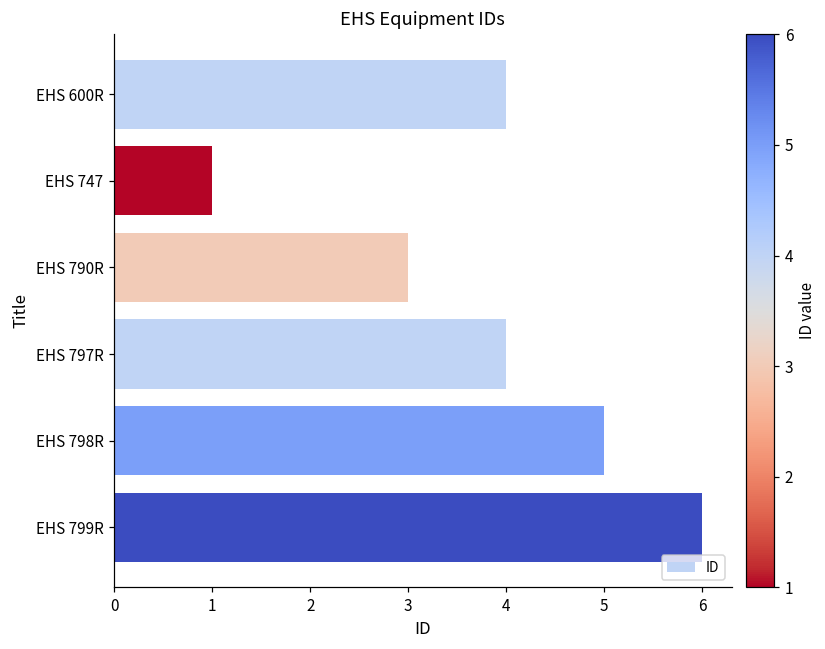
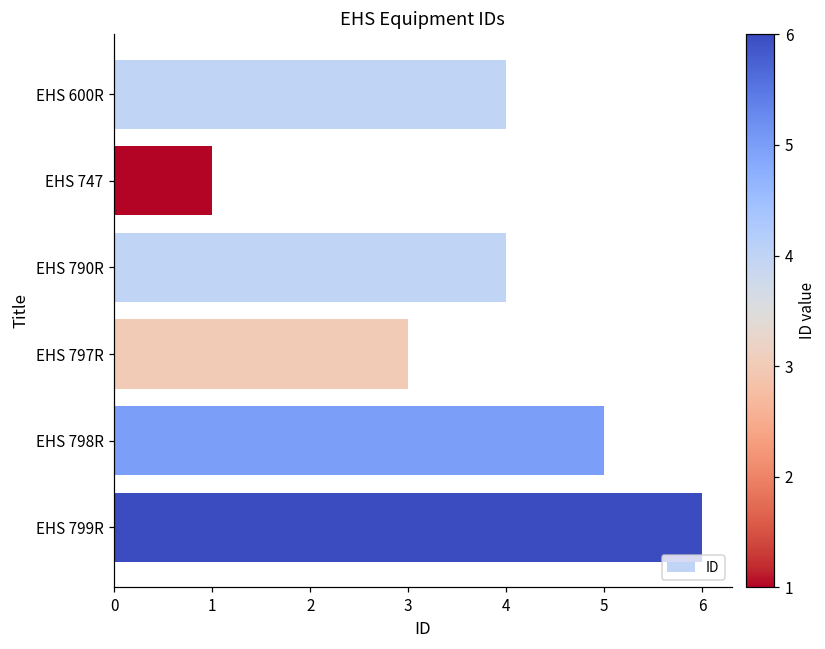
EHS 790R: 3 -> 4
EHS 797R: 4 -> 3
